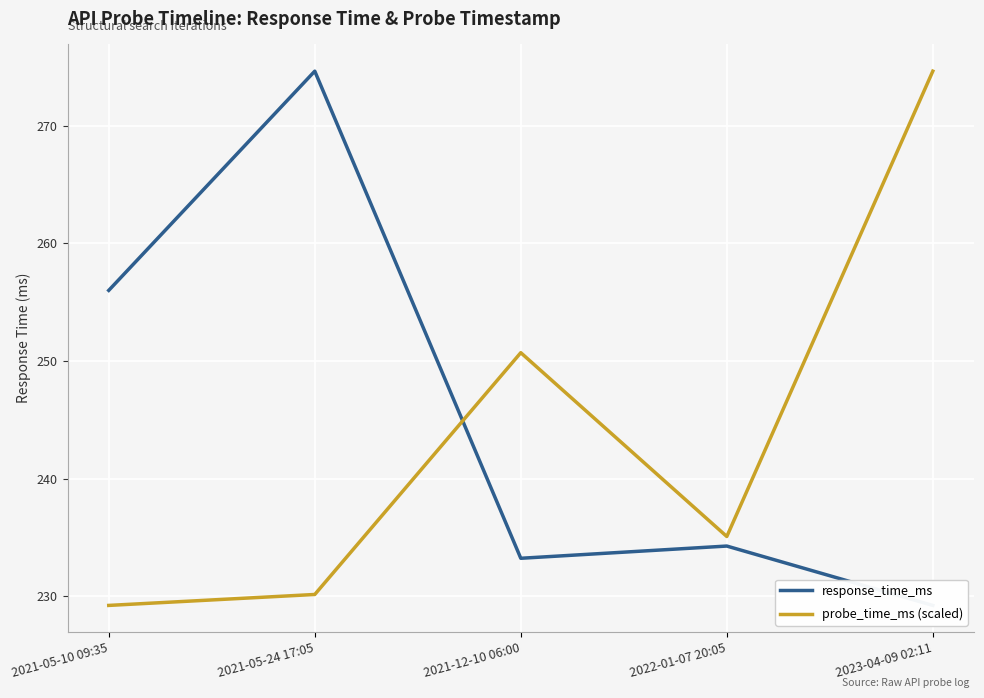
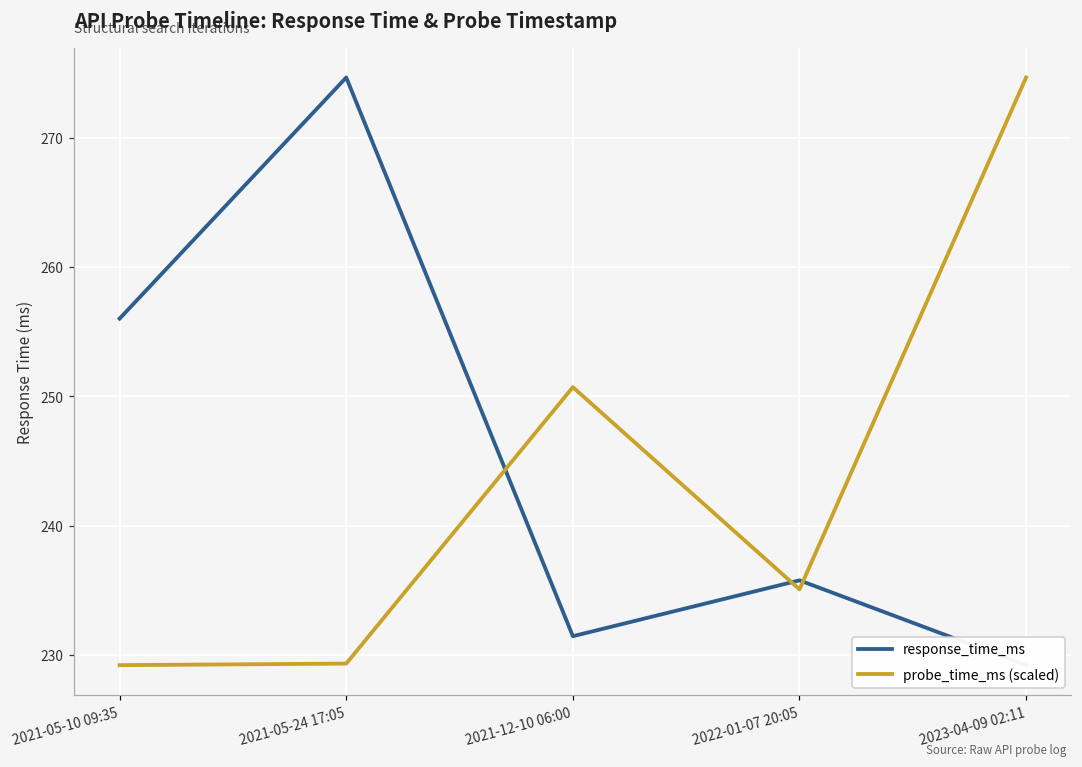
probe_time_ms (scaled), 2021-05-24 17:05: 230.1 -> 229.3
response_time_ms, 2021-12-10 06:00: 233.2 -> 231.5
response_time_ms, 2022-01-07 20:05: 234.3 -> 235.8
